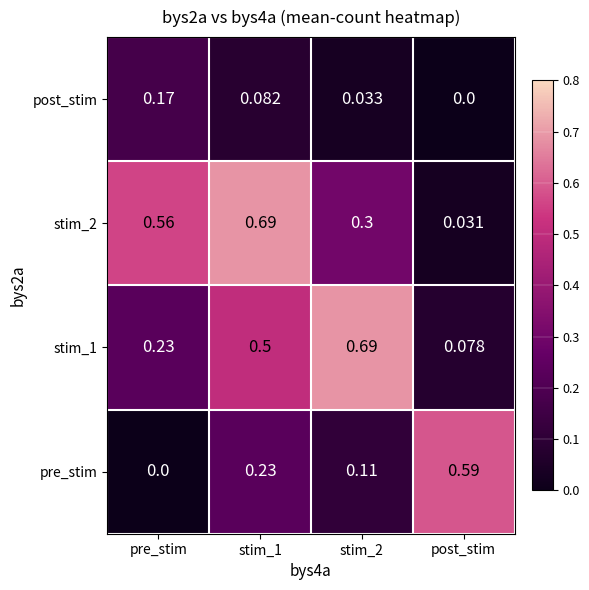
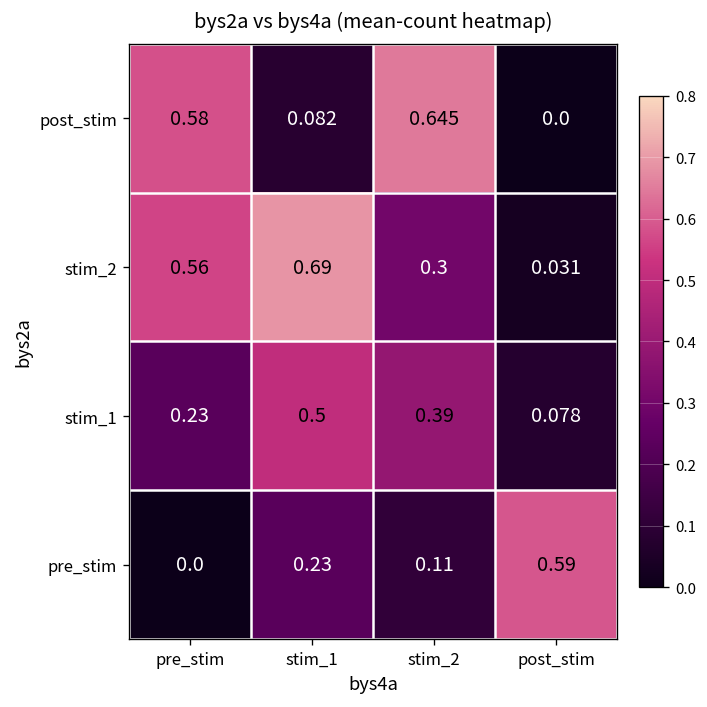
post_stim, pre_stim: 0.17 -> 0.58
post_stim, stim_2: 0.033 -> 0.645
stim_1, stim_2: 0.69 -> 0.39
